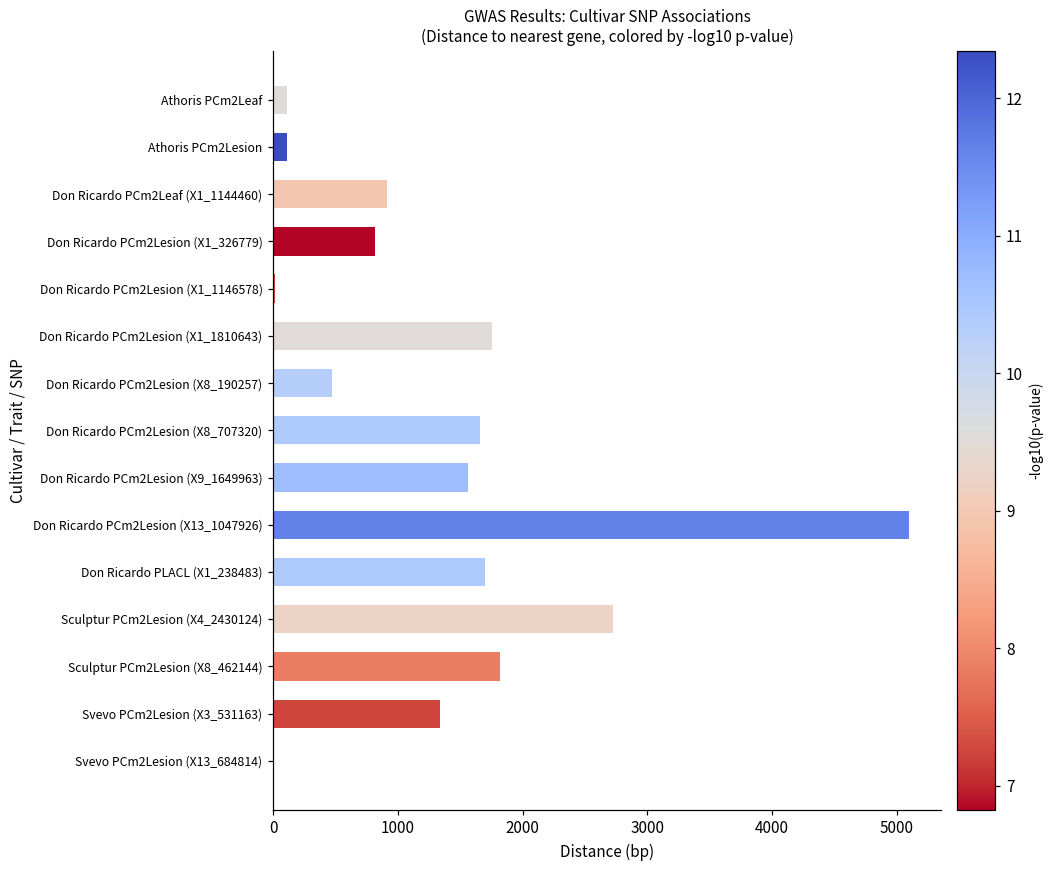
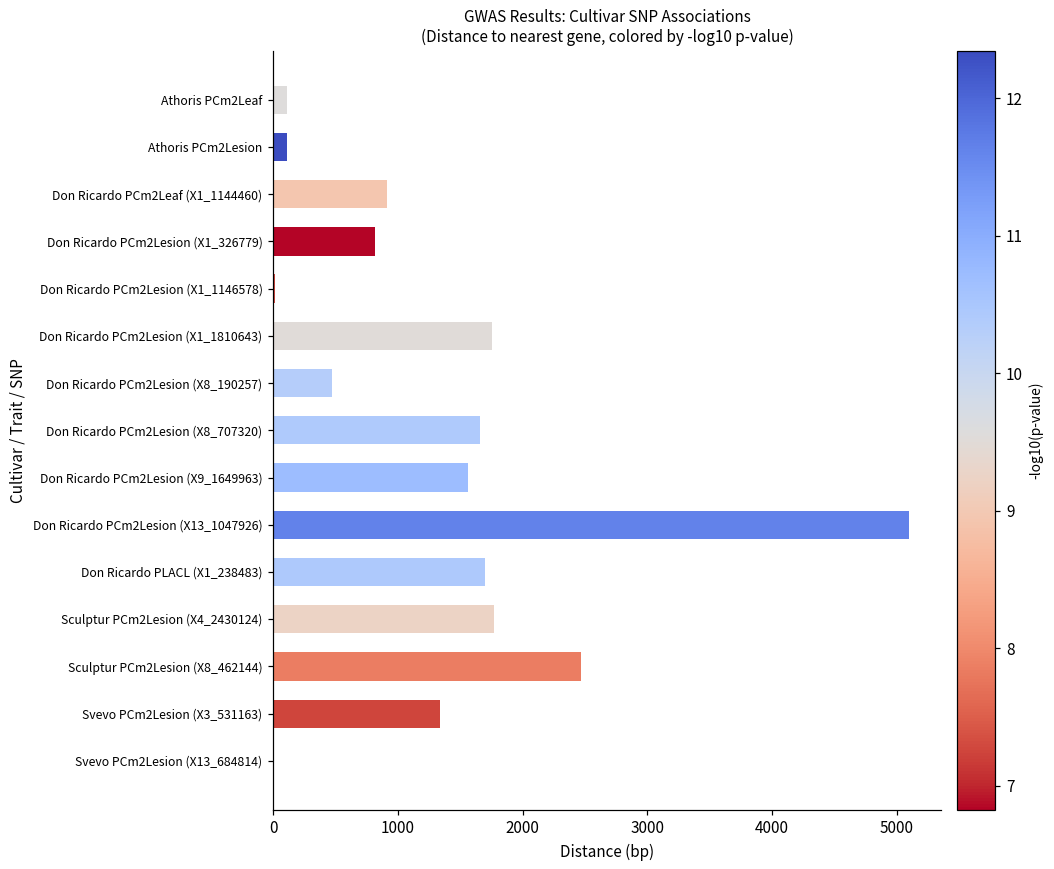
Sculptur PCm2Lesion (X4_2430124): 2720 -> 1770
Sculptur PCm2Lesion (X8_462144): 1820 -> 2470
